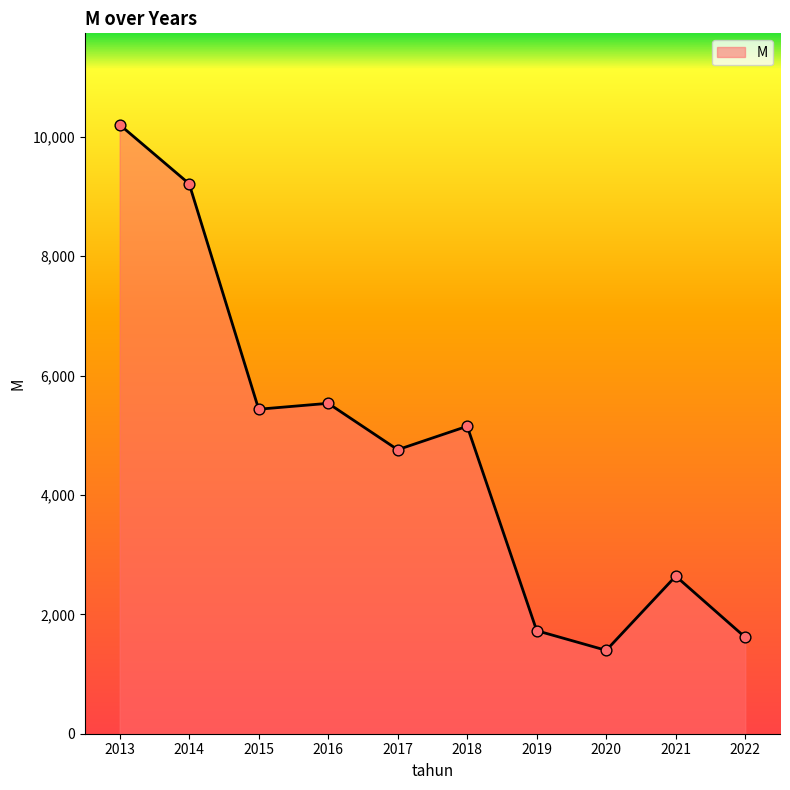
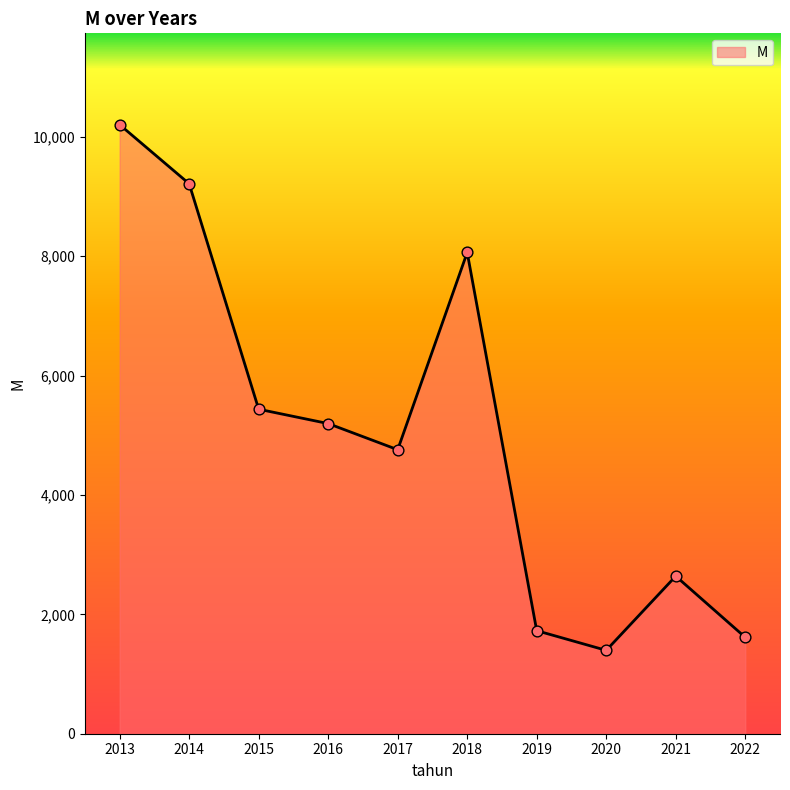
2016: 5,500 -> 5,200
2018: 5,200 -> 8,100
